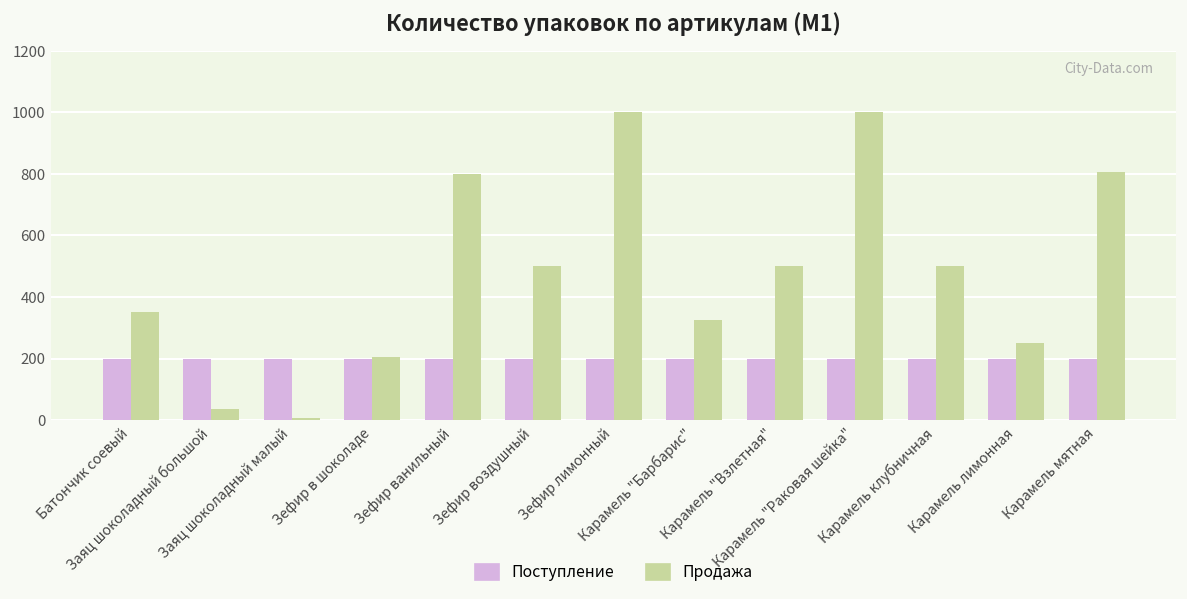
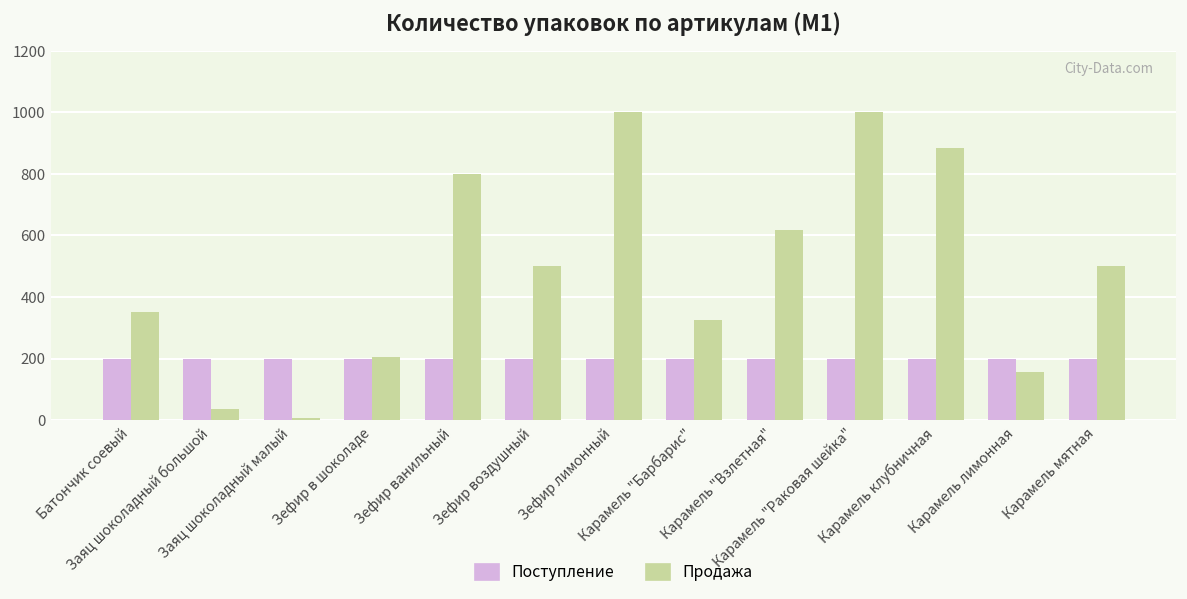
Продажа, Карамель "Взлетная": 500 -> 620
Продажа, Карамель клубничная: 500 -> 880
Продажа, Карамель лимонная: 250 -> 160
Продажа, Карамель мятная: 810 -> 500
